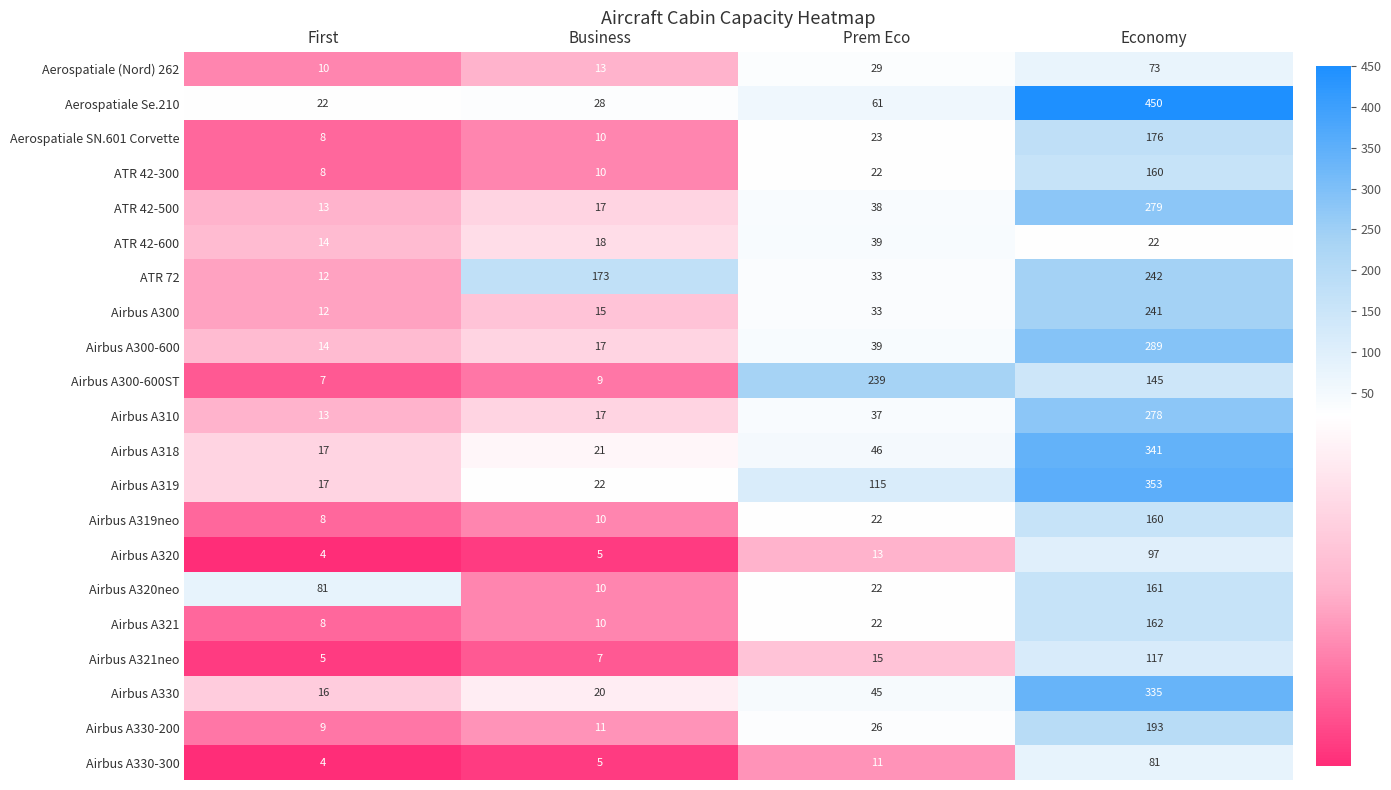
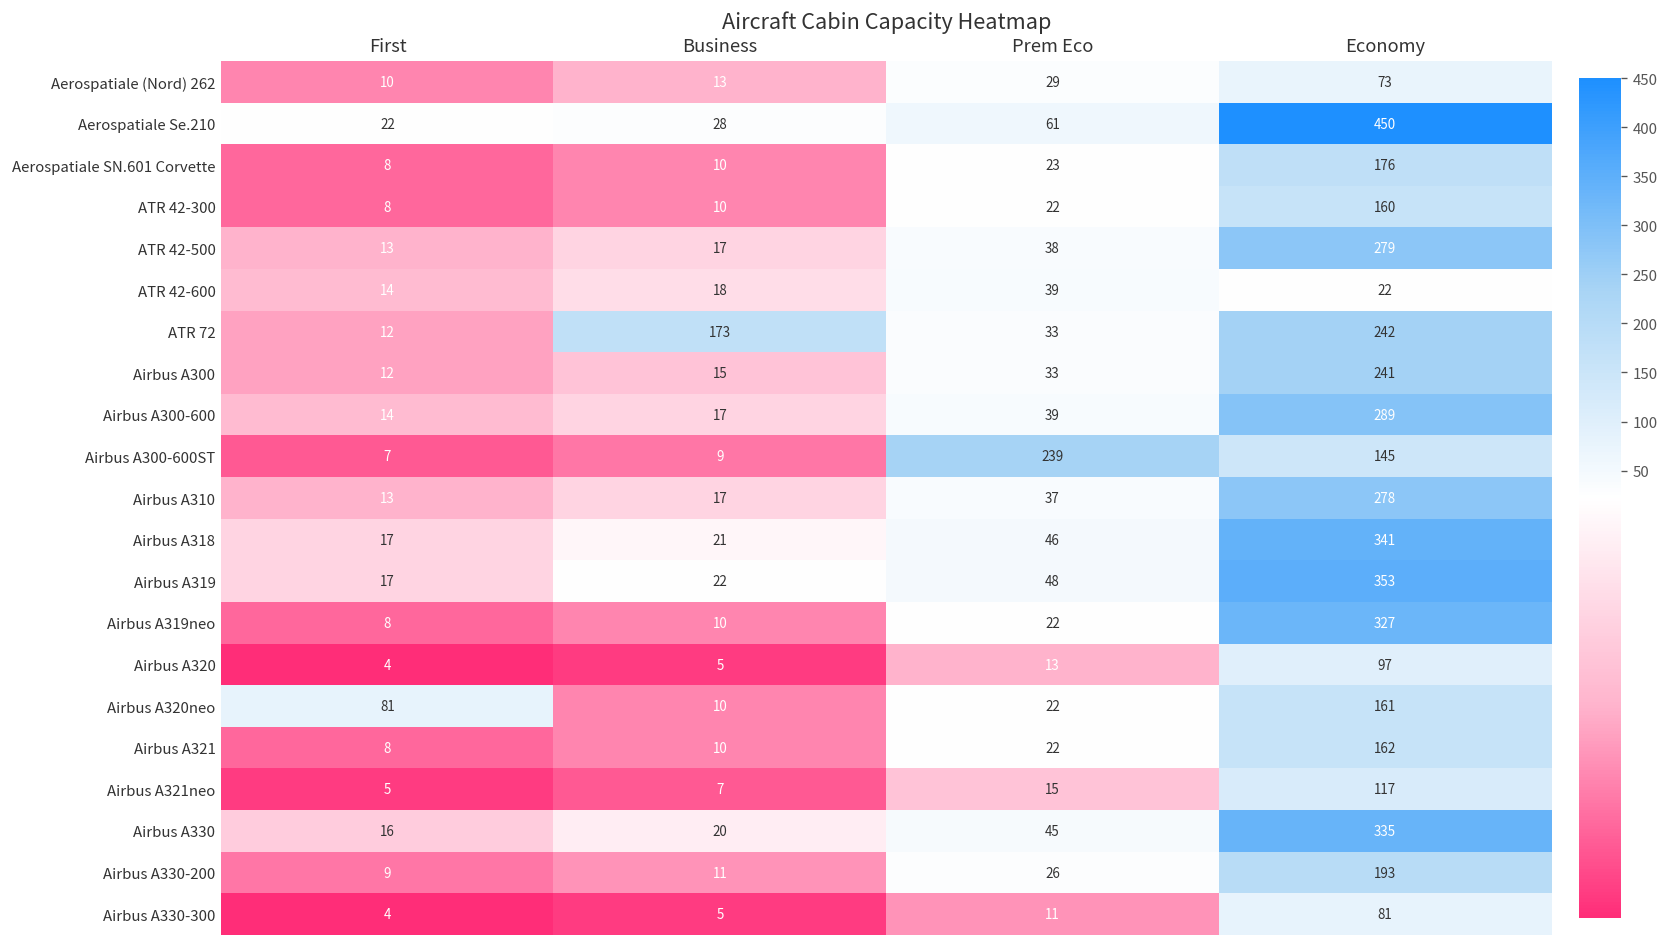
Airbus A319, Prem Eco: 115 -> 48
Airbus A319neo, Economy: 160 -> 327
